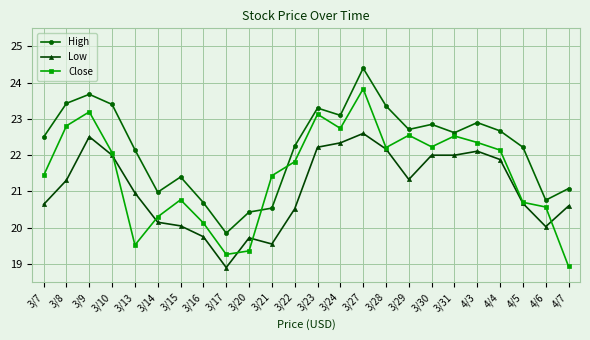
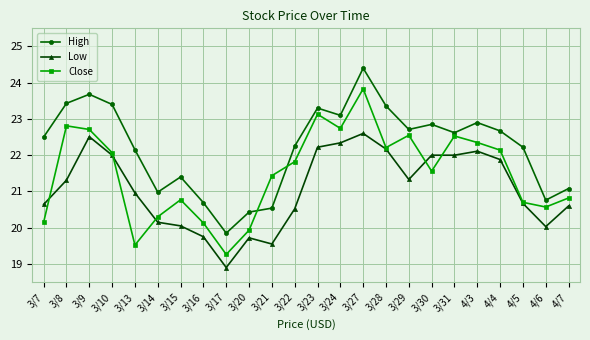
Close, 3/7: 21.4 -> 20.2
Close, 3/9: 23.2 -> 22.7
Close, 3/20: 19.4 -> 19.9
Close, 3/30: 22.2 -> 21.6
Close, 4/7: 18.9 -> 20.8
